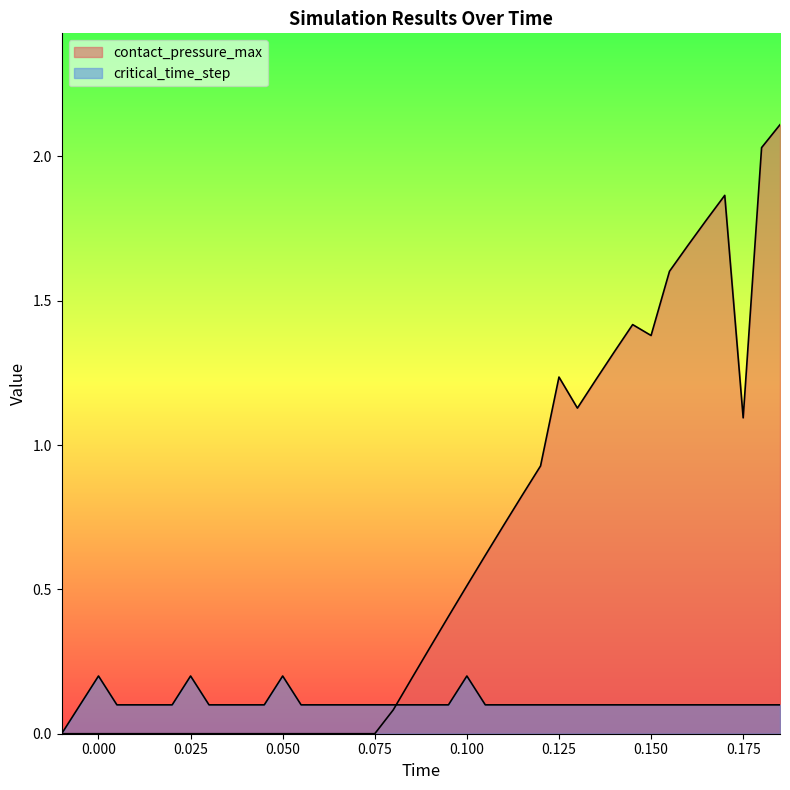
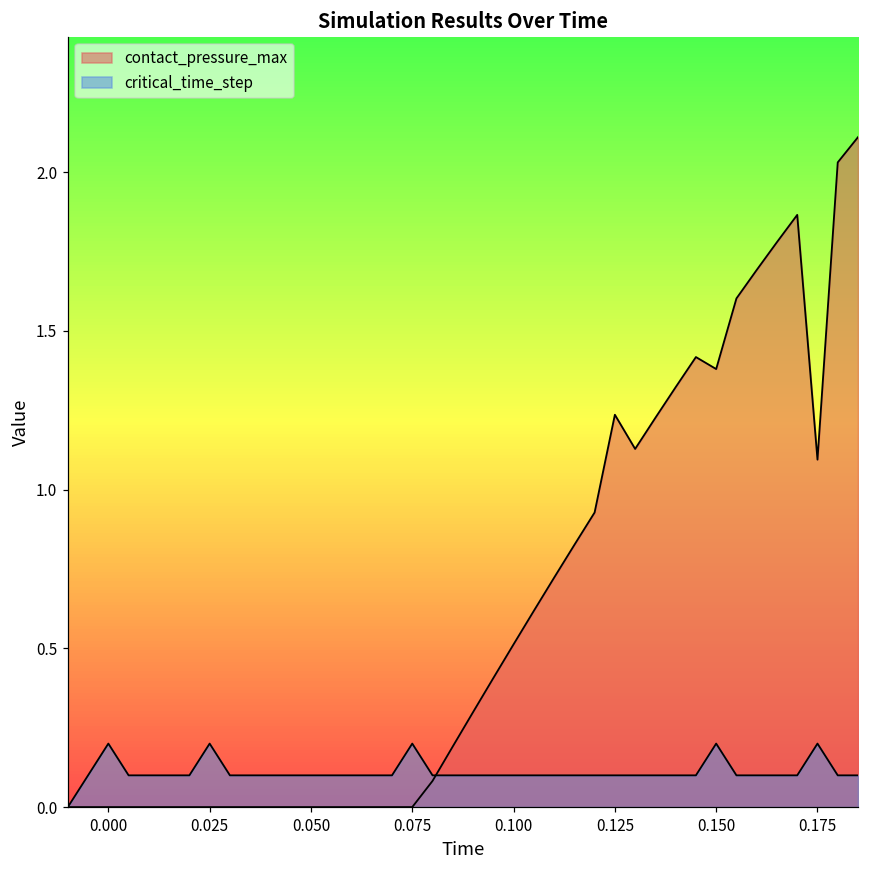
critical_time_step, 0.050: 0.2 -> 0.1
critical_time_step, 0.075: 0.1 -> 0.2
critical_time_step, 0.100: 0.2 -> 0.1
critical_time_step, 0.150: 0.1 -> 0.2
critical_time_step, 0.175: 0.1 -> 0.2
